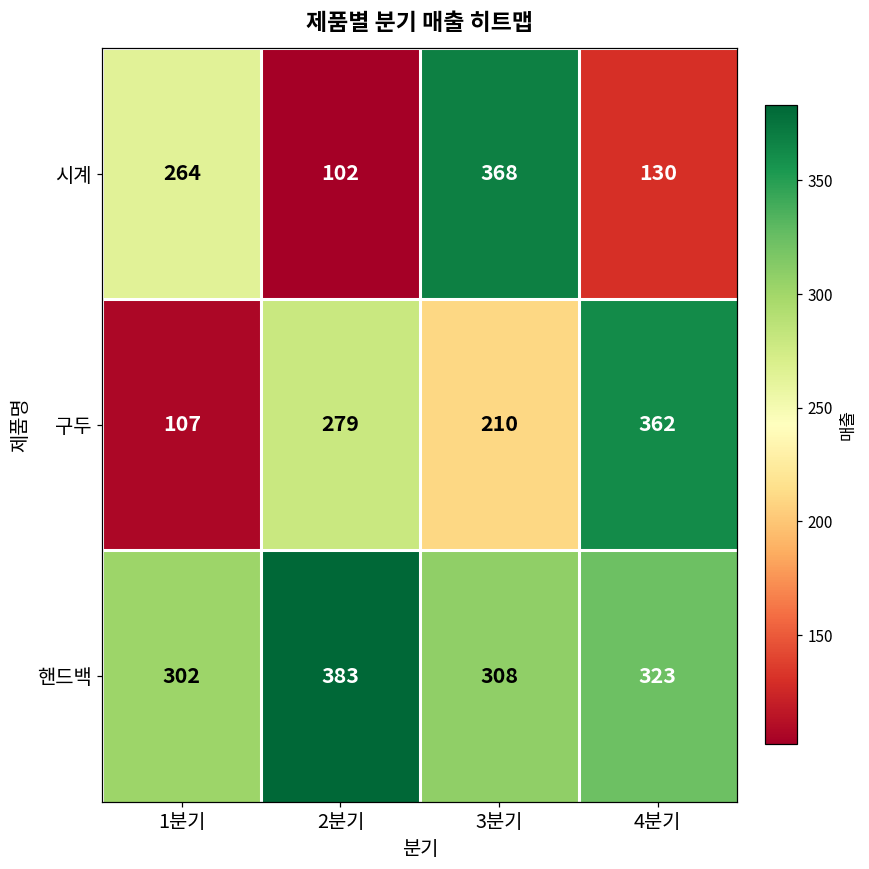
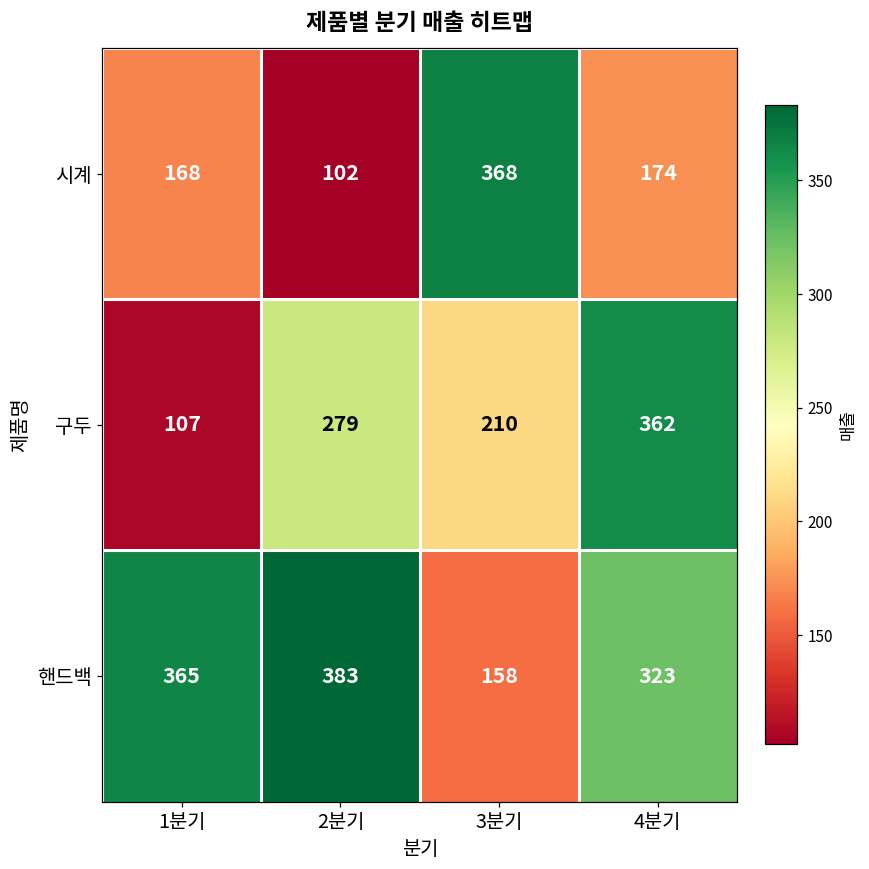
시계, 1분기: 264 -> 168
시계, 4분기: 130 -> 174
핸드백, 1분기: 302 -> 365
핸드백, 3분기: 308 -> 158
